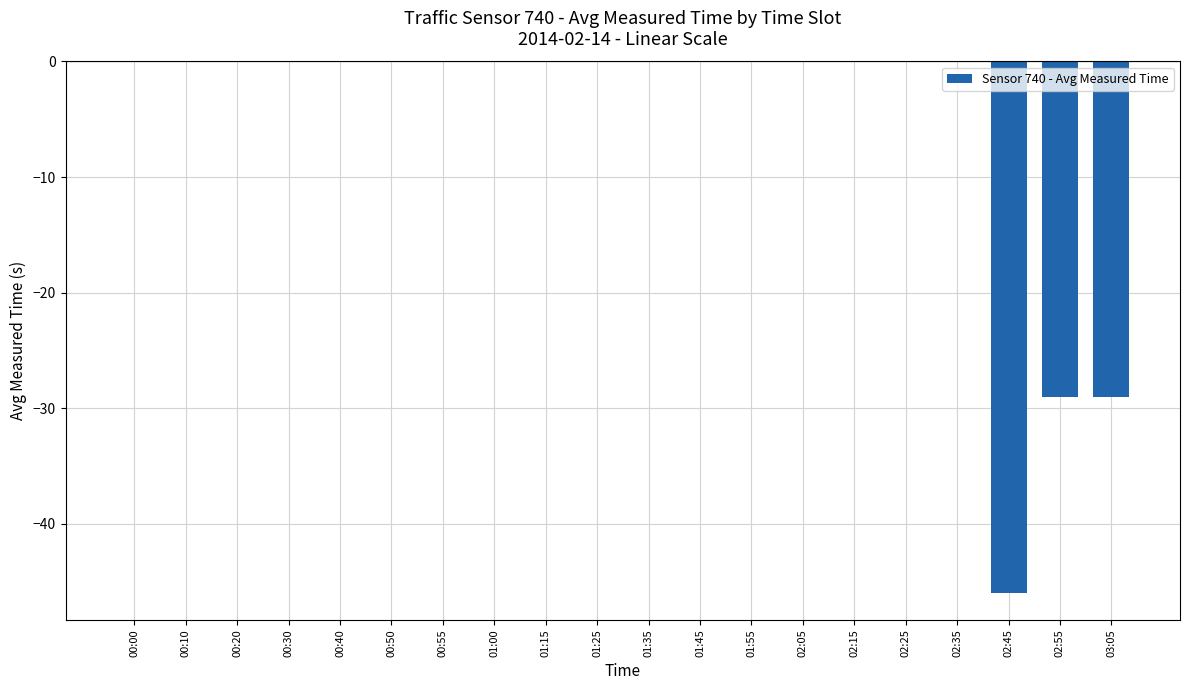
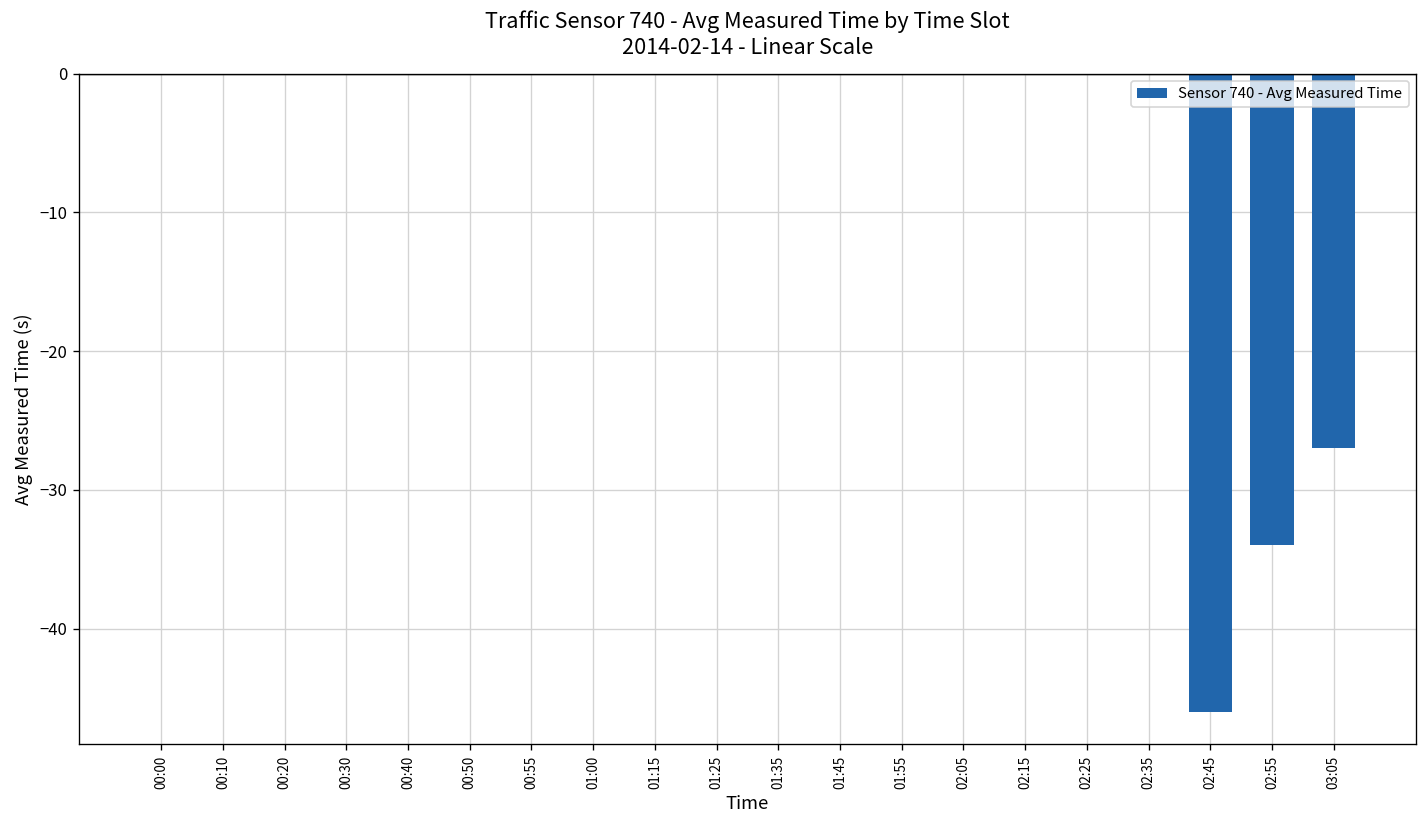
02:55: -29.0 -> -34.0
03:05: -29.0 -> -27.0
